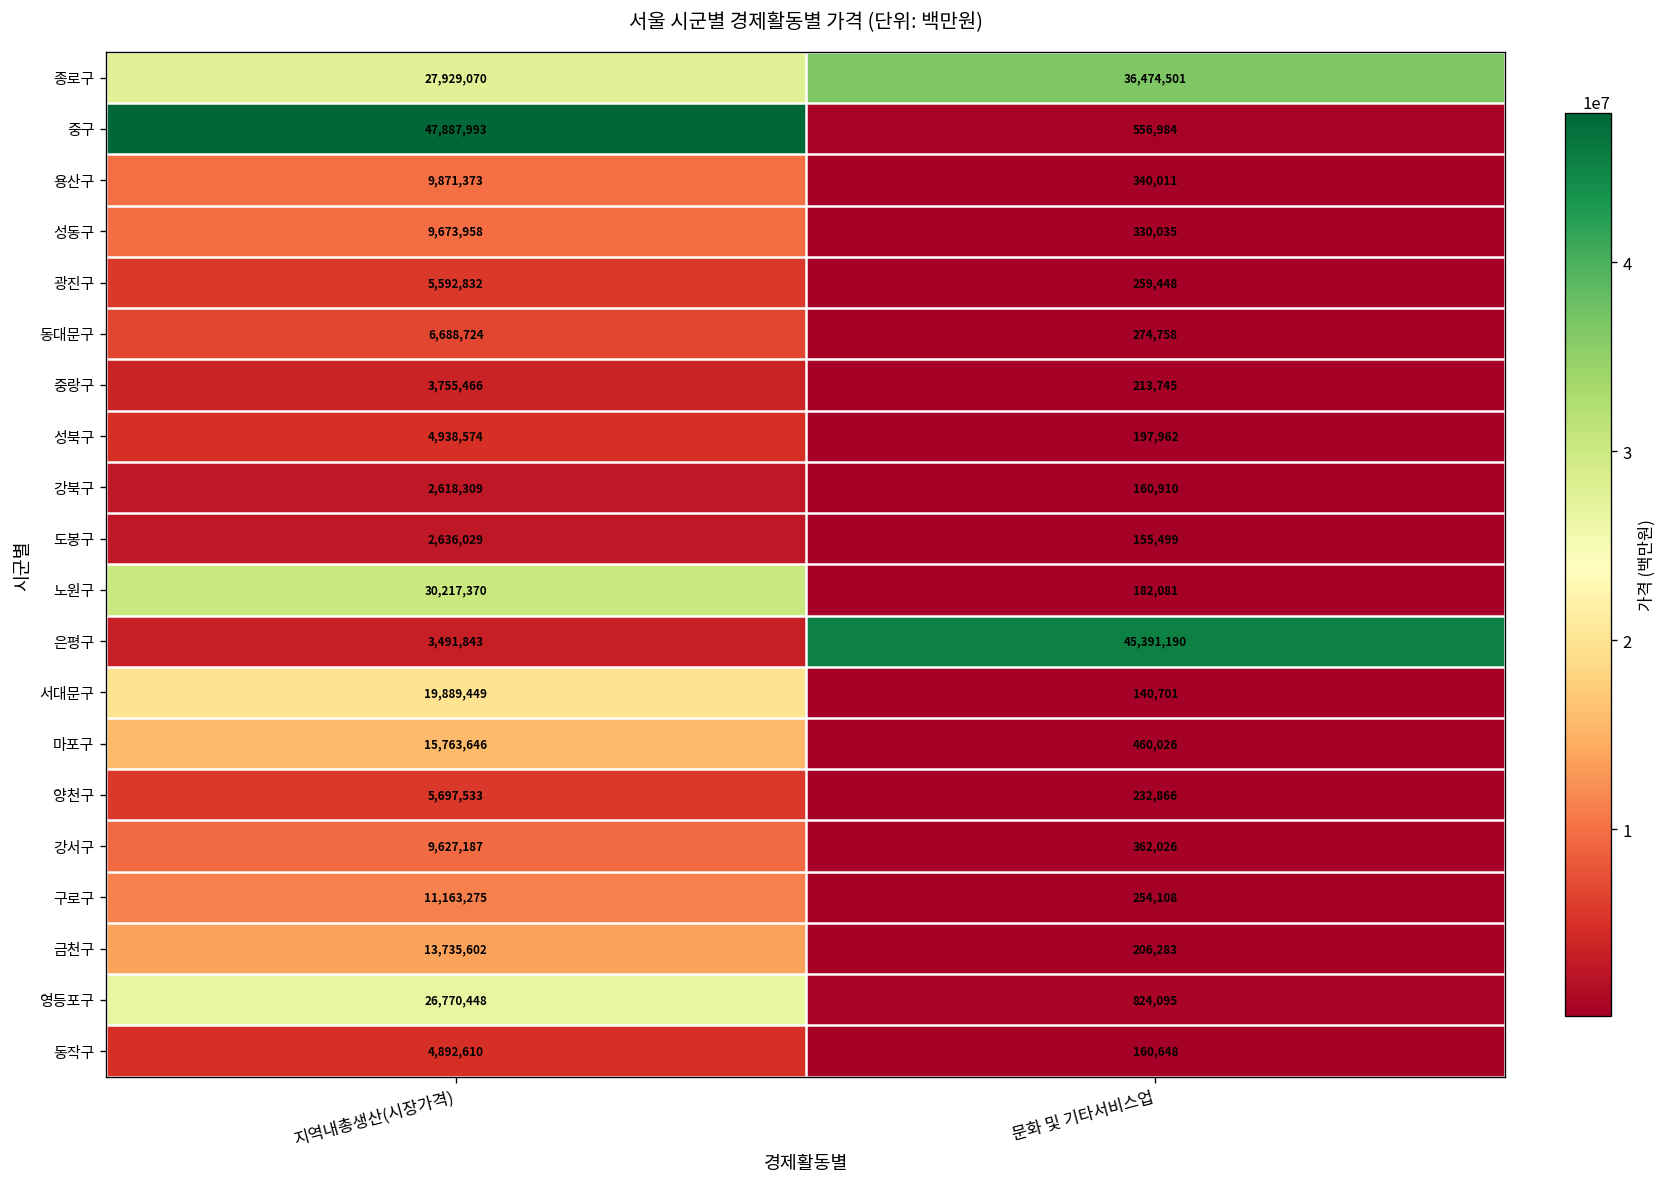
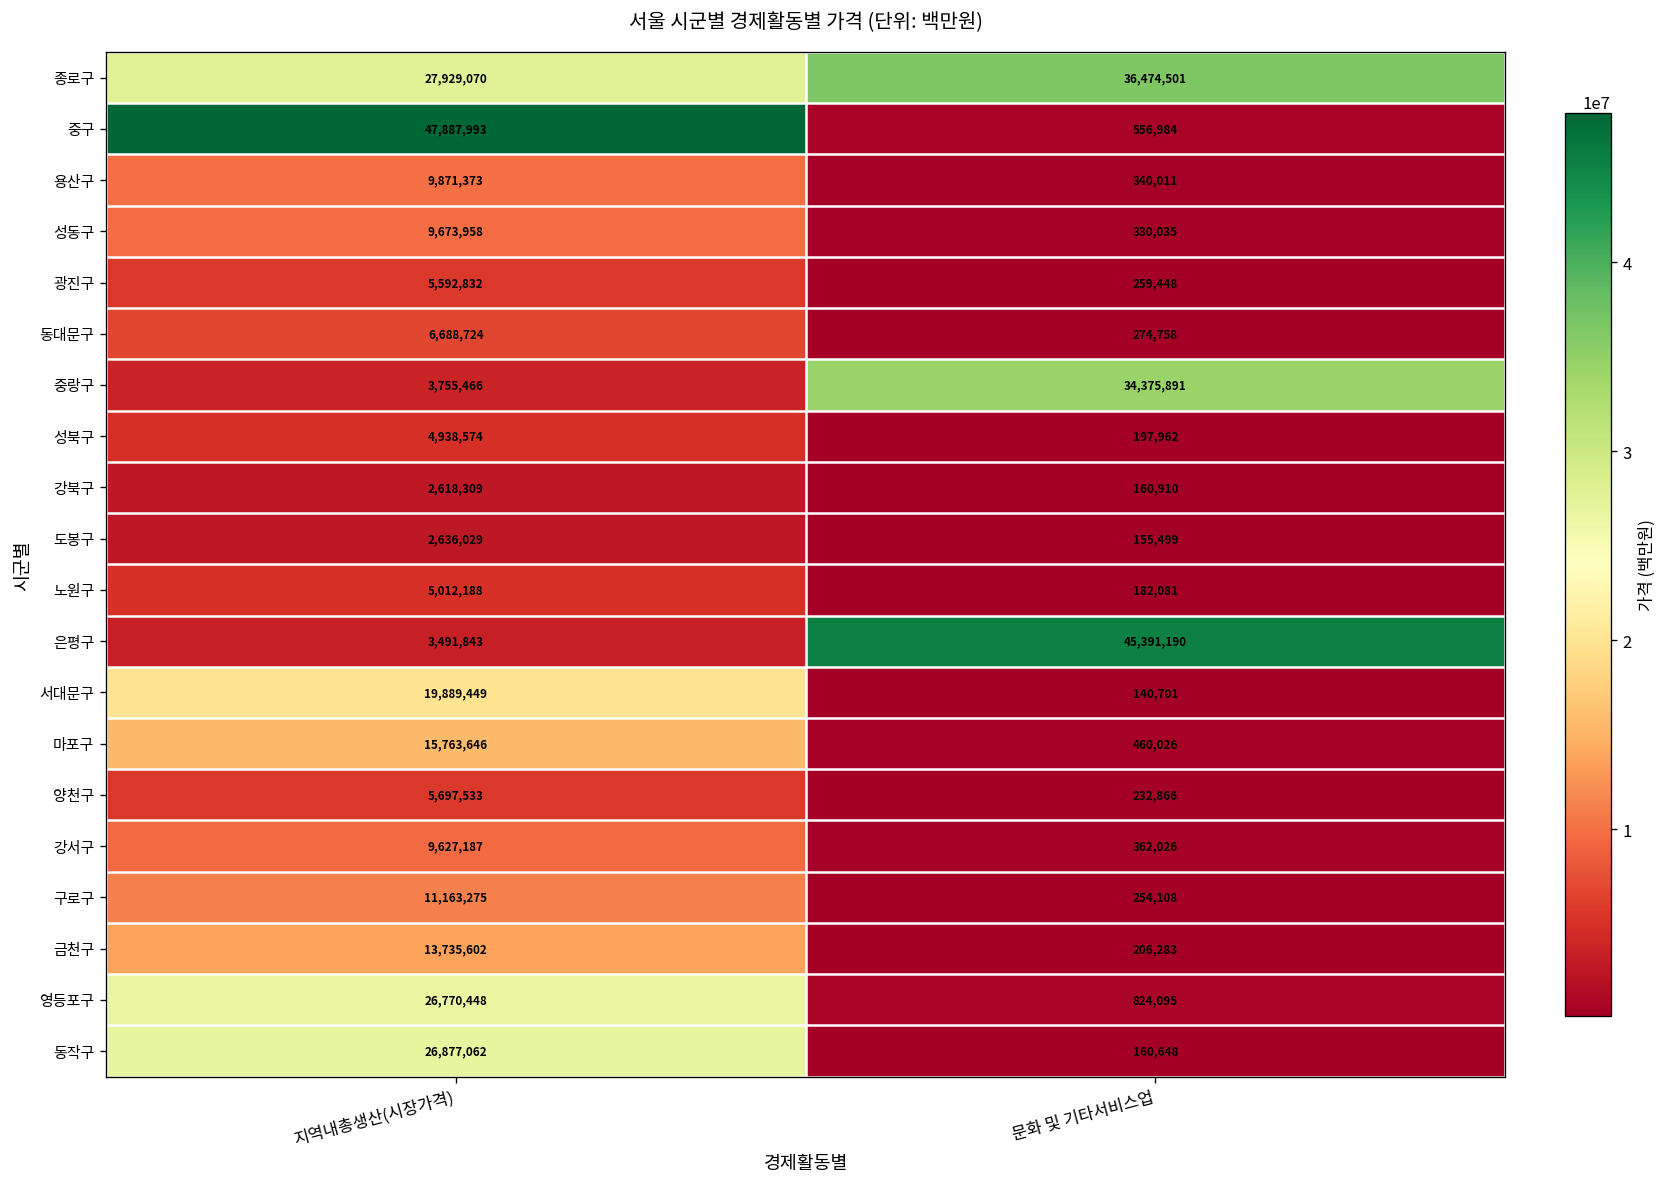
중랑구, 문화 및 기타서비스업: 213,745 -> 34,375,891
노원구, 지역내총생산(시장가격): 30,217,370 -> 5,012,188
동작구, 지역내총생산(시장가격): 4,892,610 -> 26,877,062
